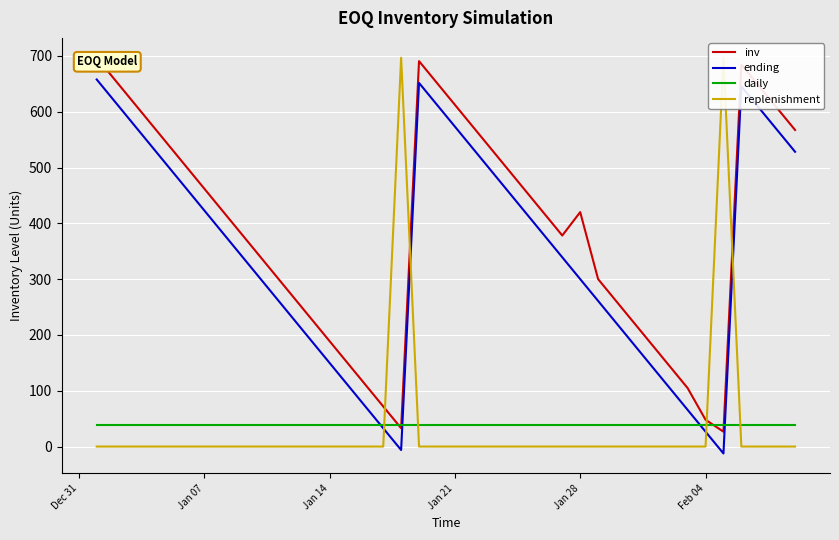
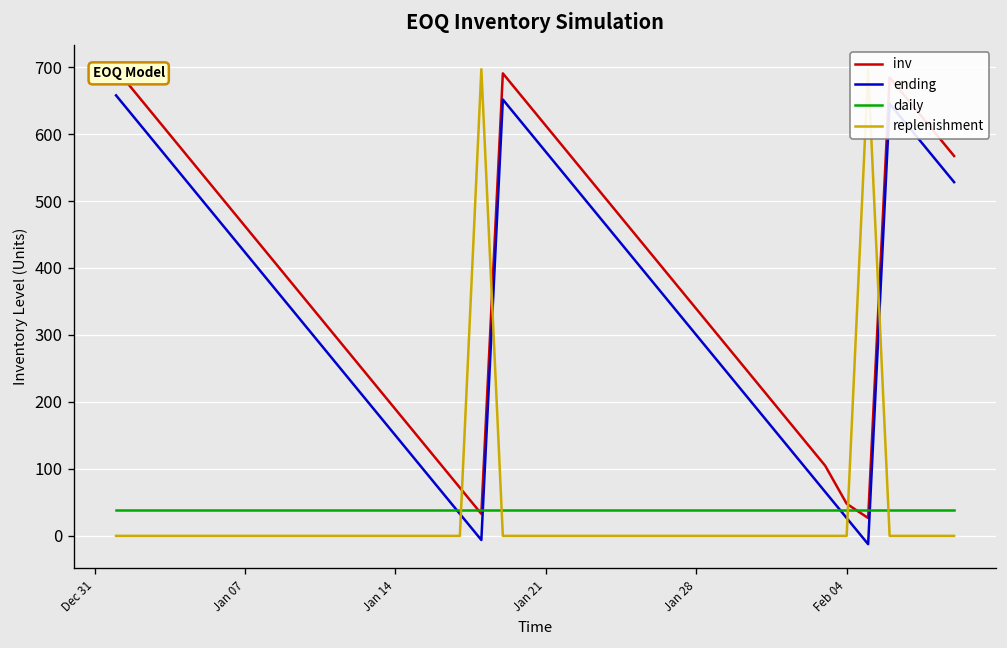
inv, Jan 28: 420 -> 340
